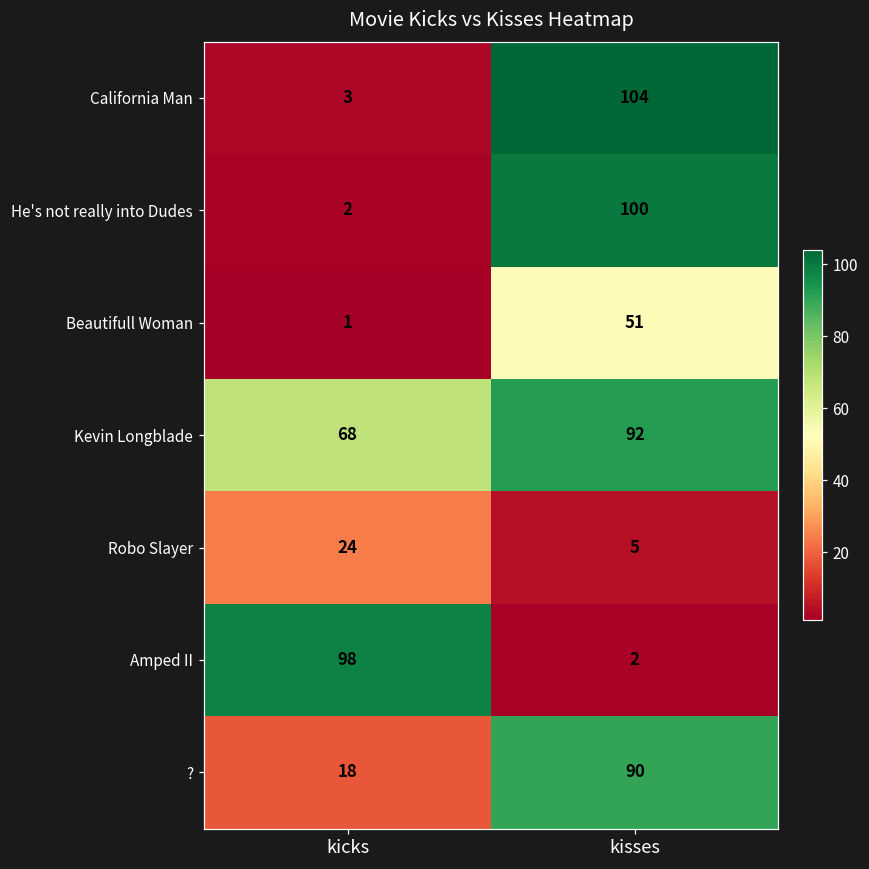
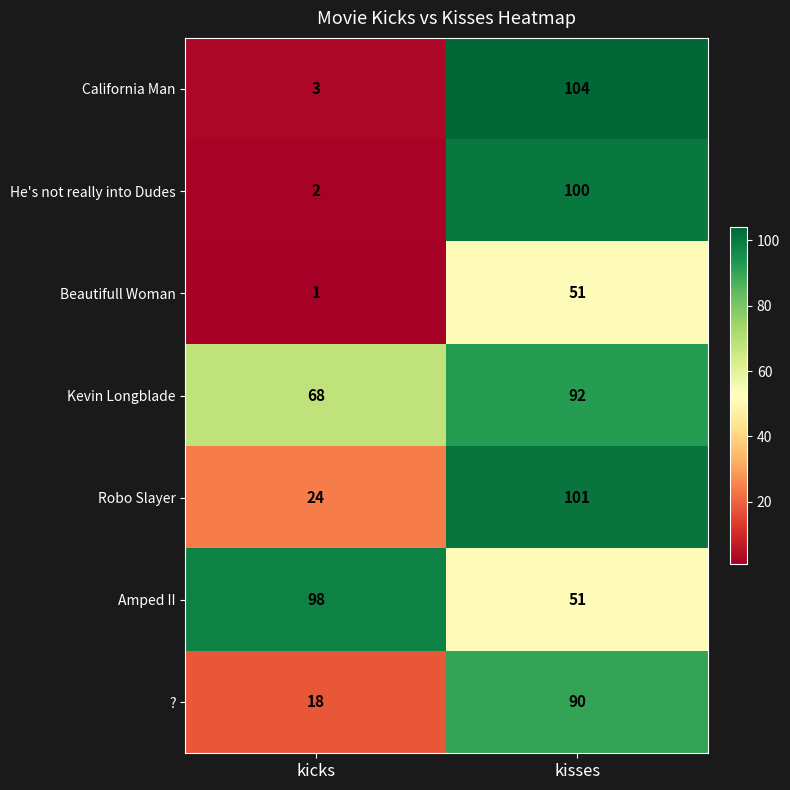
Robo Slayer, kisses: 5 -> 101
Amped II, kisses: 2 -> 51
